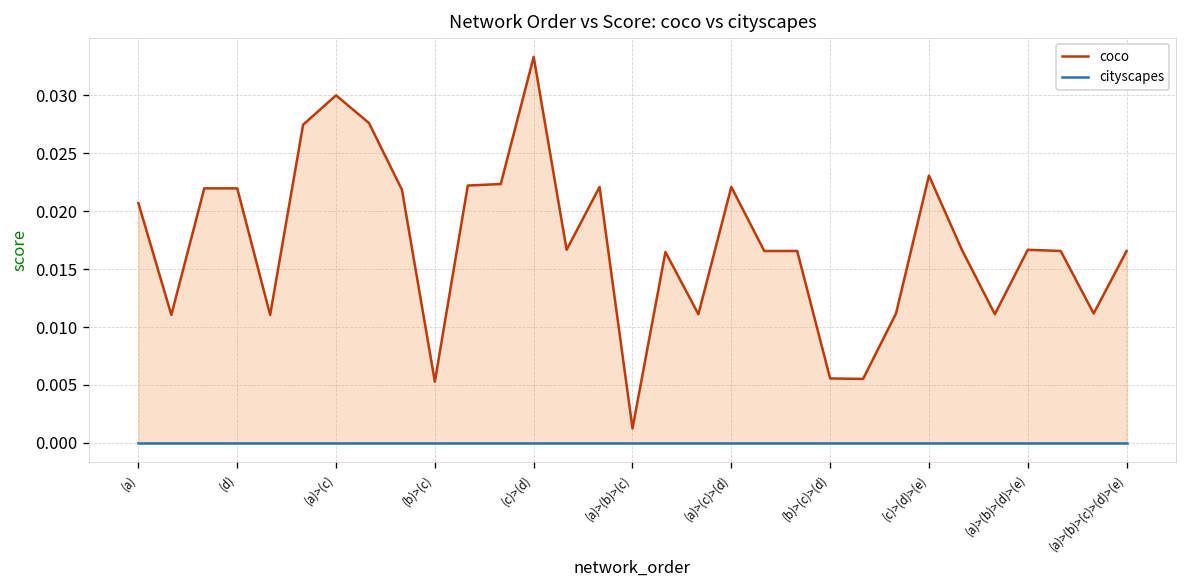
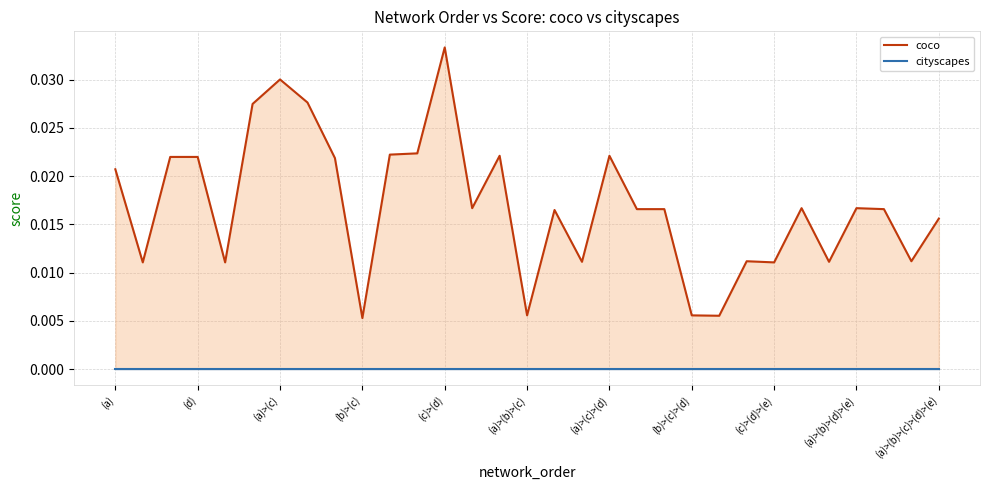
coco, (a)>(b)>(c): 0.001 -> 0.006
coco, (c)>(d)>(e): 0.023 -> 0.011
coco, (a)>(b)>(c)>(d)>(e): 0.017 -> 0.016
